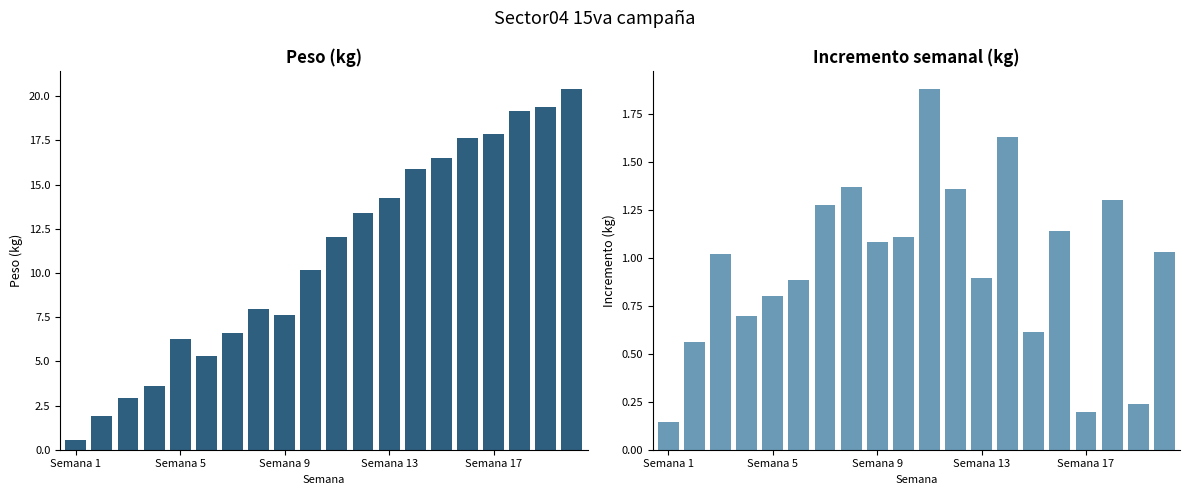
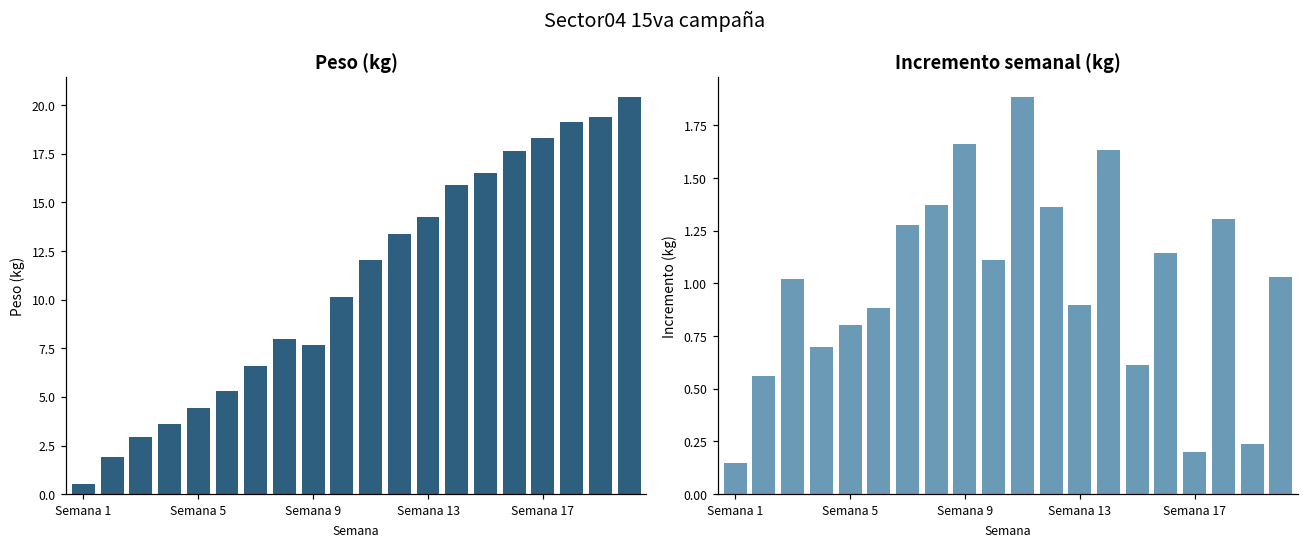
Peso (kg), Semana 5: 6.3 -> 4.4
Peso (kg), Semana 17: 17.8 -> 18.3
Incremento semanal (kg), Semana 9: 1.08 -> 1.66
